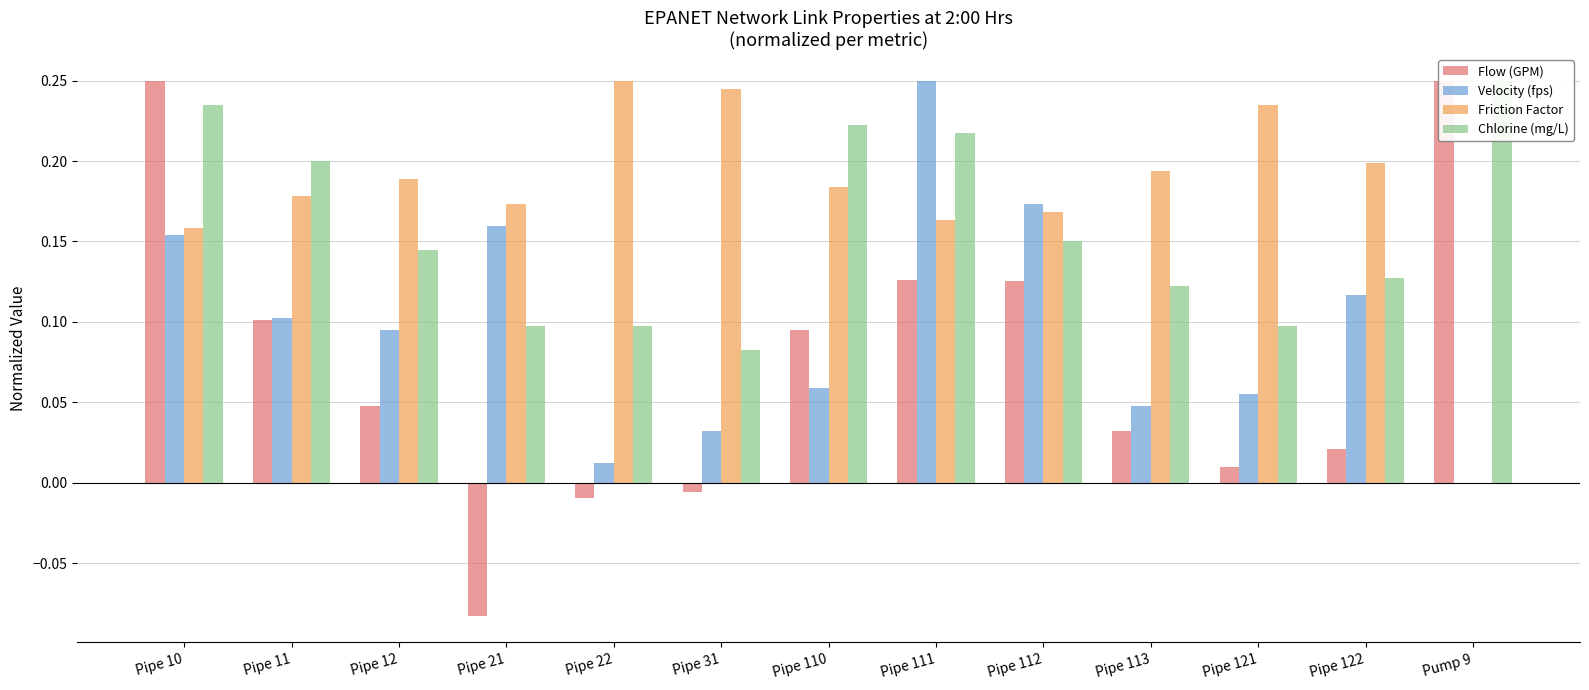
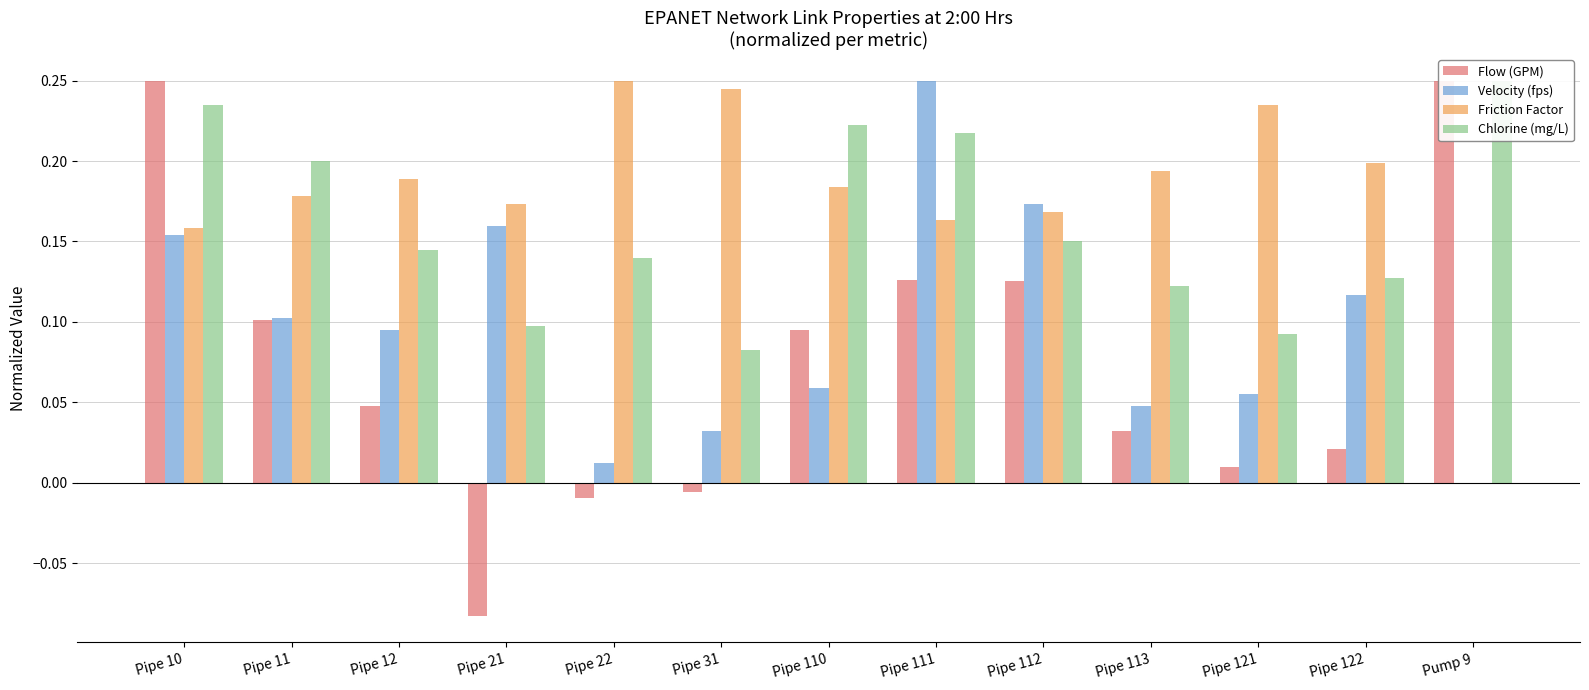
Chlorine (mg/L), Pipe 22: 0.098 -> 0.140
Chlorine (mg/L), Pipe 121: 0.098 -> 0.093
